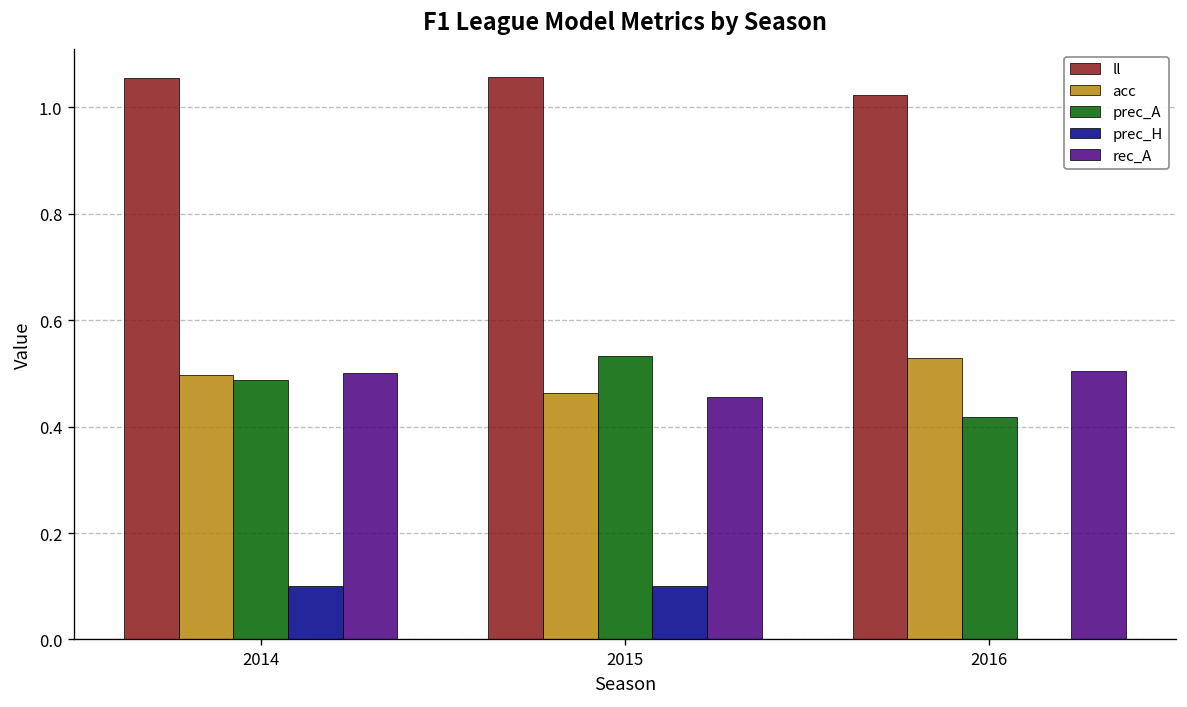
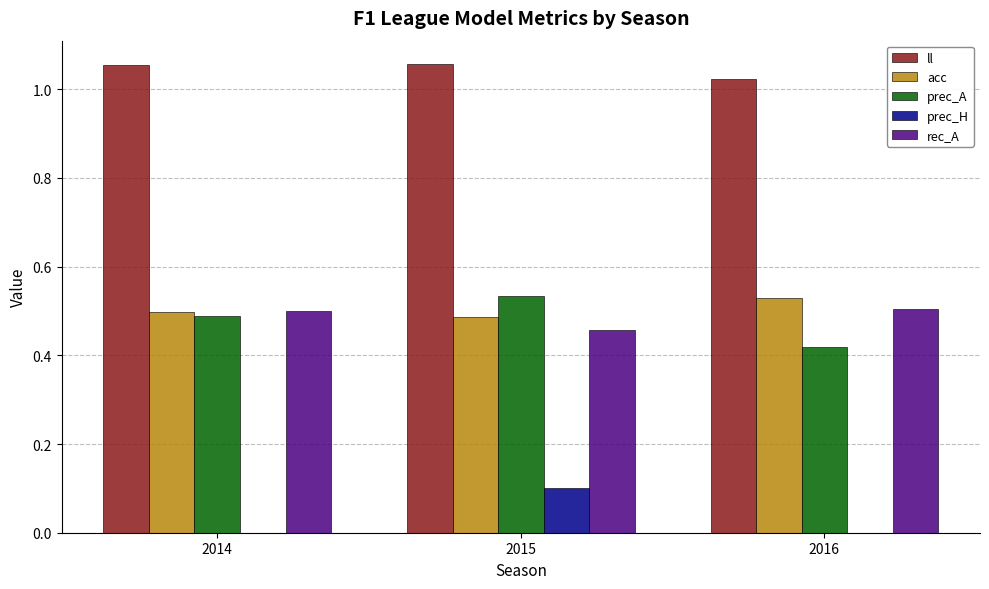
prec_H, 2014: 0.1 -> 0.0
acc, 2015: 0.46 -> 0.49
